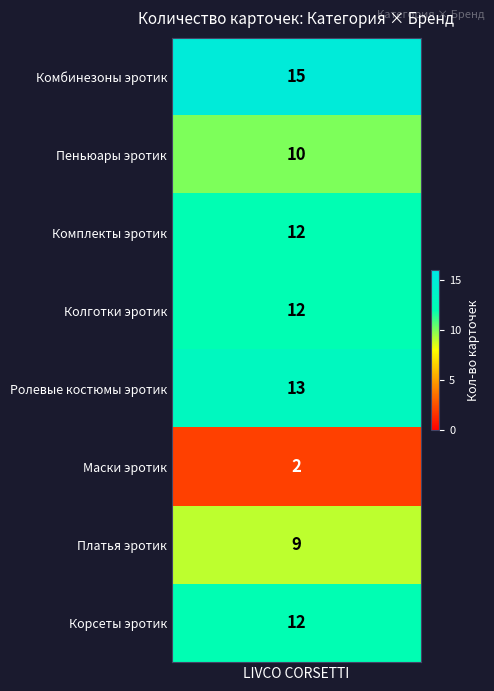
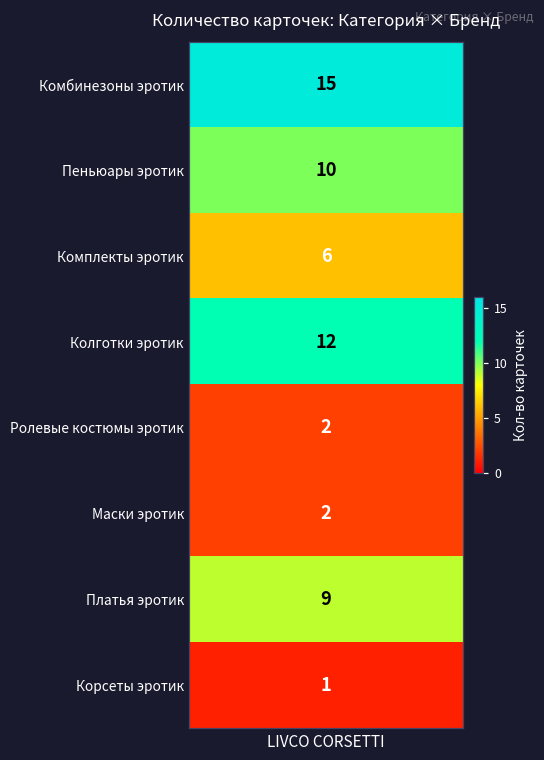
Комплекты эротик, LIVCO CORSETTI: 12 -> 6
Ролевые костюмы эротик, LIVCO CORSETTI: 13 -> 2
Корсеты эротик, LIVCO CORSETTI: 12 -> 1
